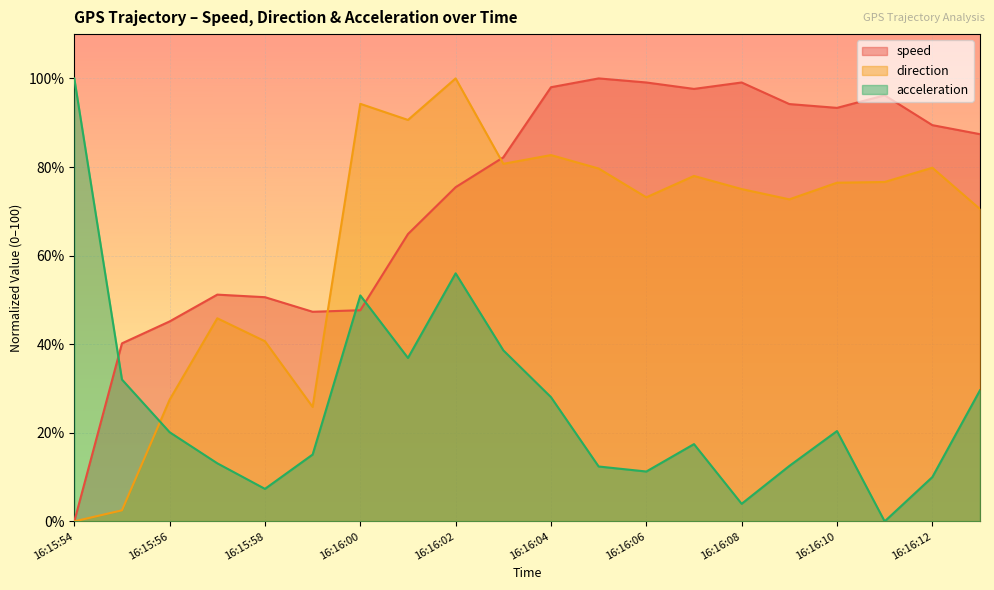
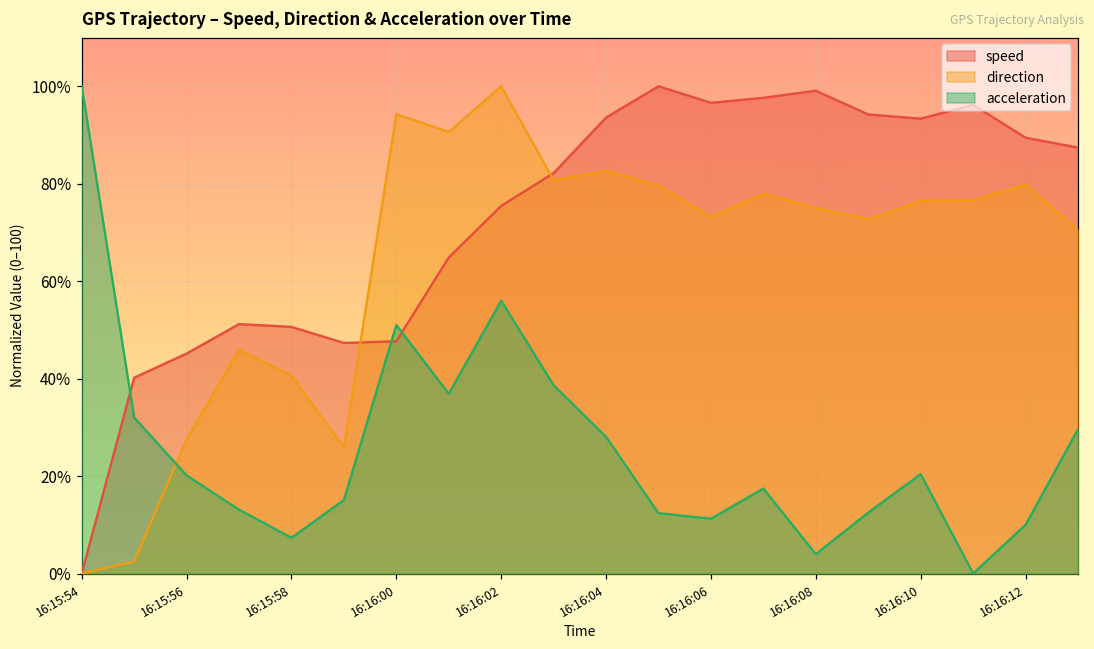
speed, 16:16:04: 98% -> 94%
speed, 16:16:06: 99% -> 97%
